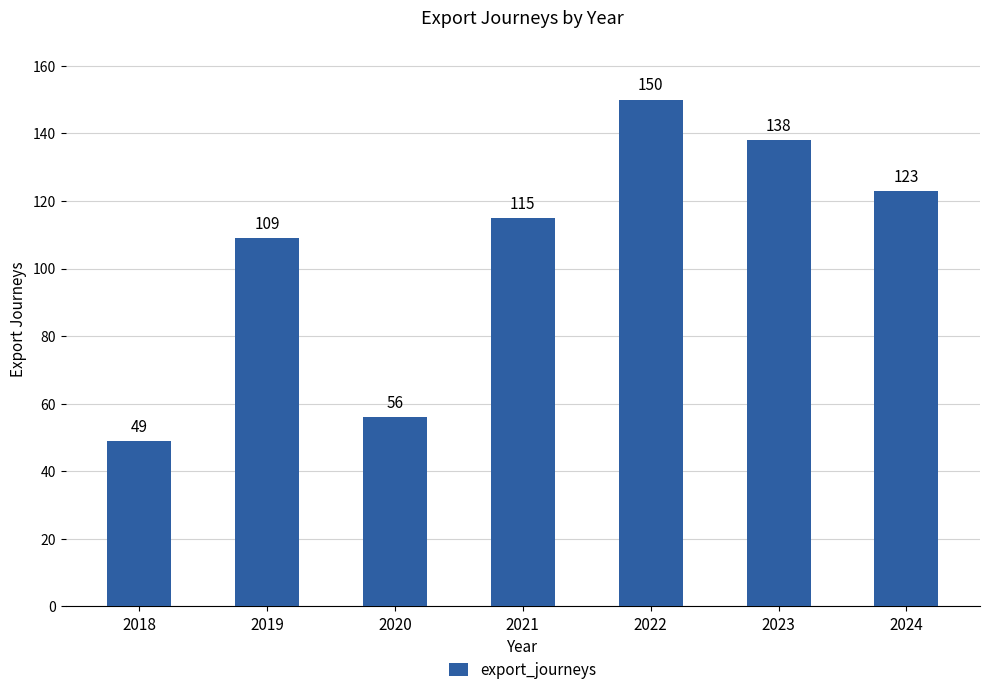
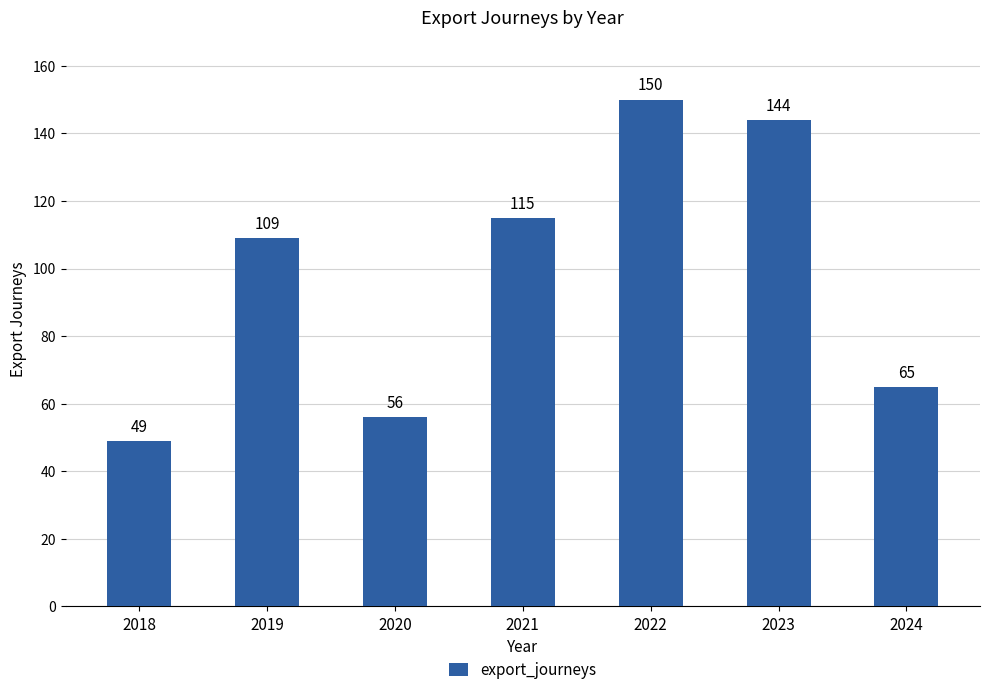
2023: 138 -> 144
2024: 123 -> 65
